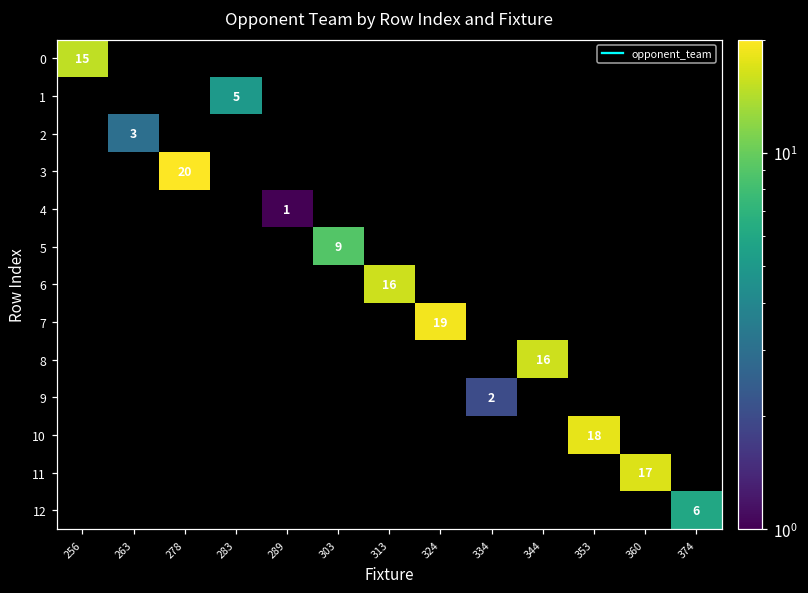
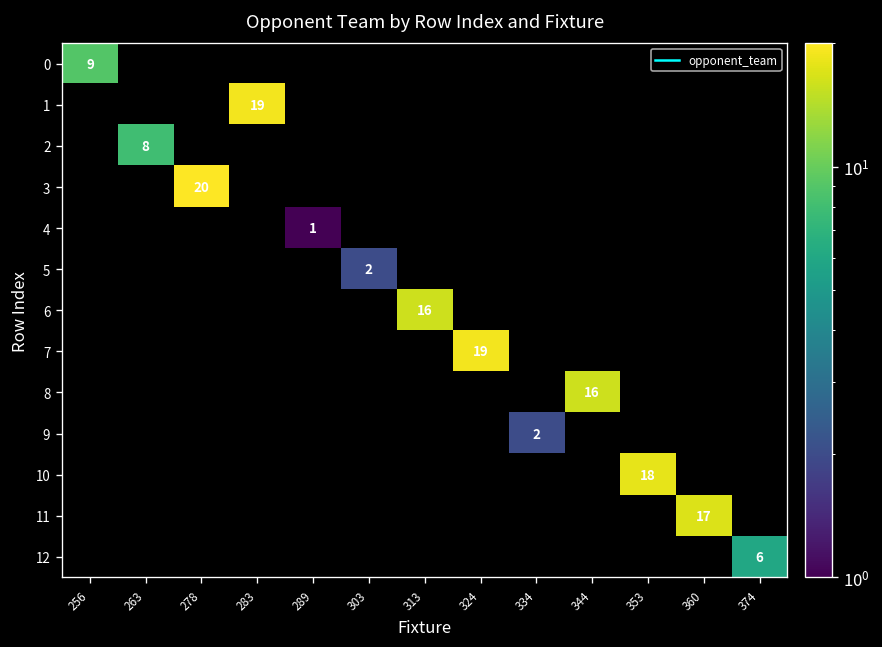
0, 256: 15 -> 9
1, 283: 5 -> 19
2, 263: 3 -> 8
5, 303: 9 -> 2
